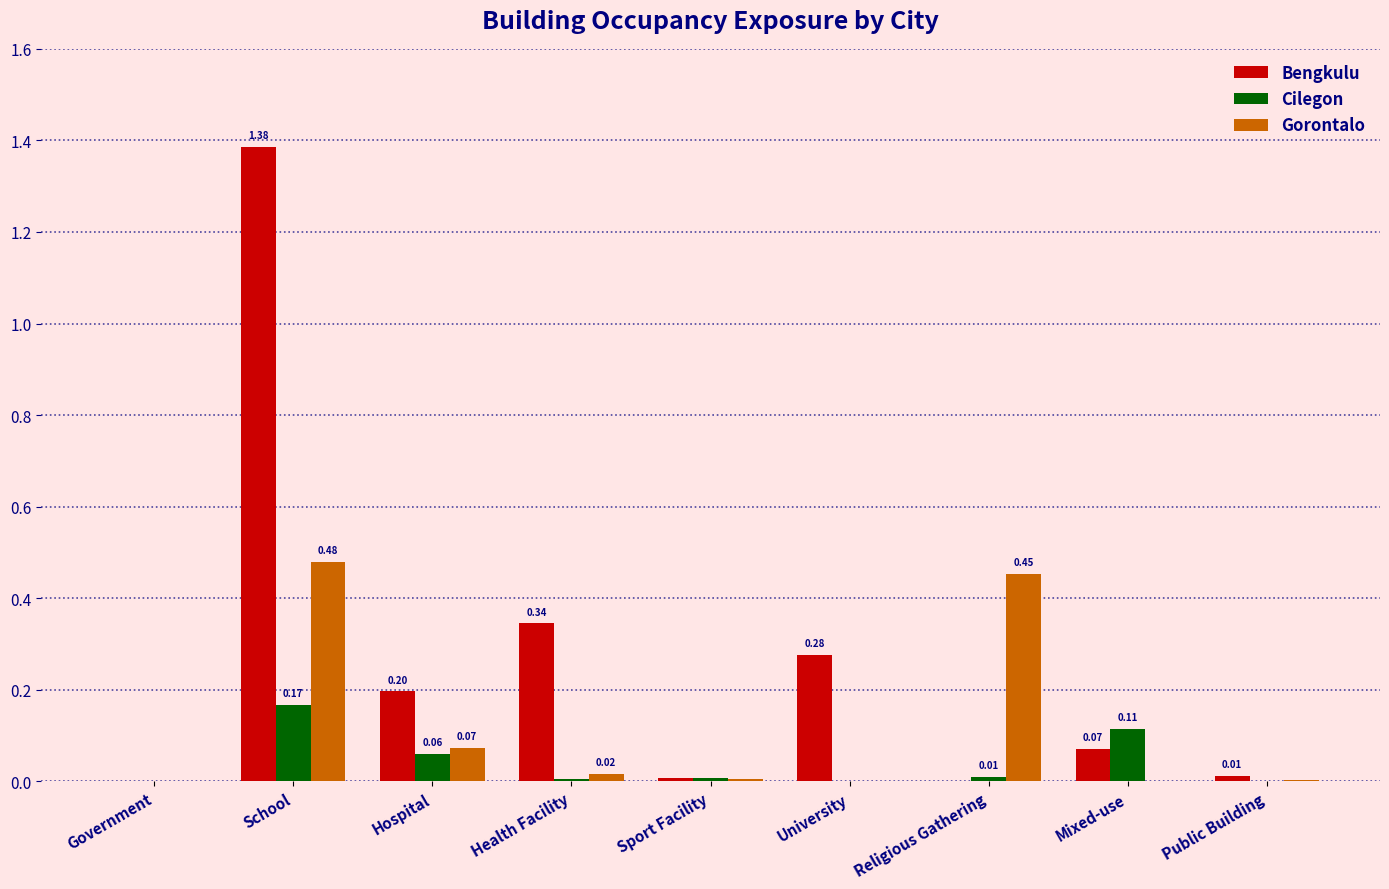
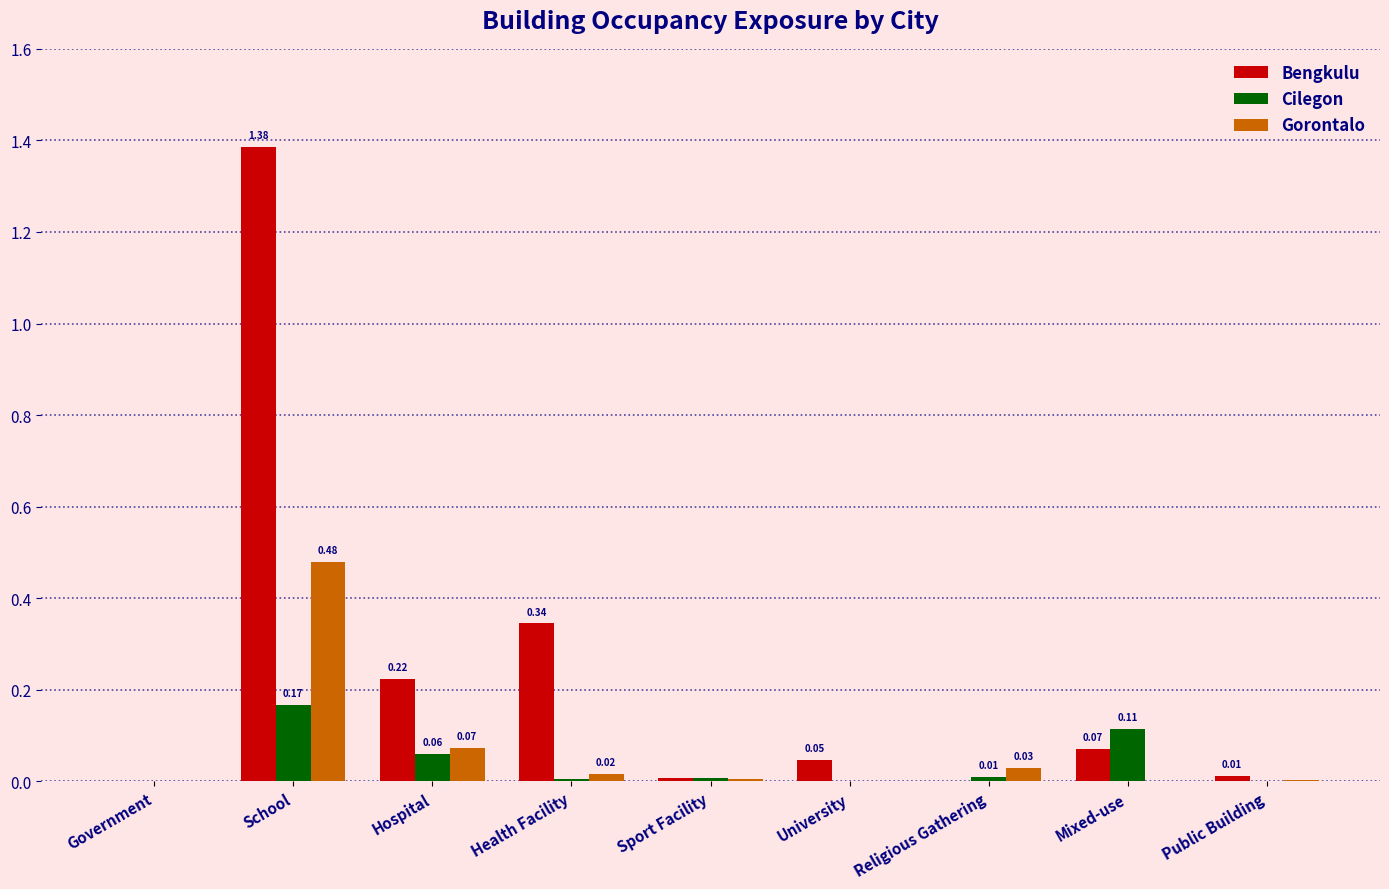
Bengkulu, Hospital: 0.20 -> 0.22
Bengkulu, University: 0.28 -> 0.05
Gorontalo, Religious Gathering: 0.45 -> 0.03
